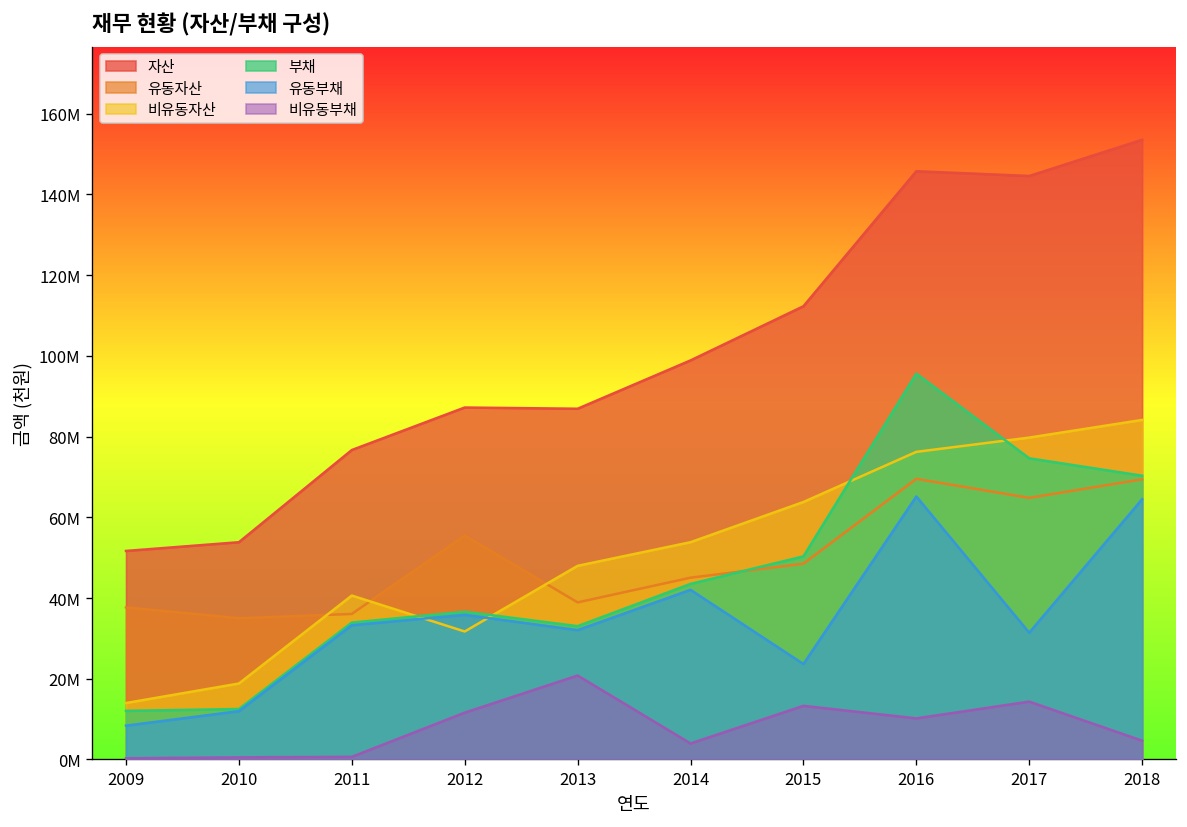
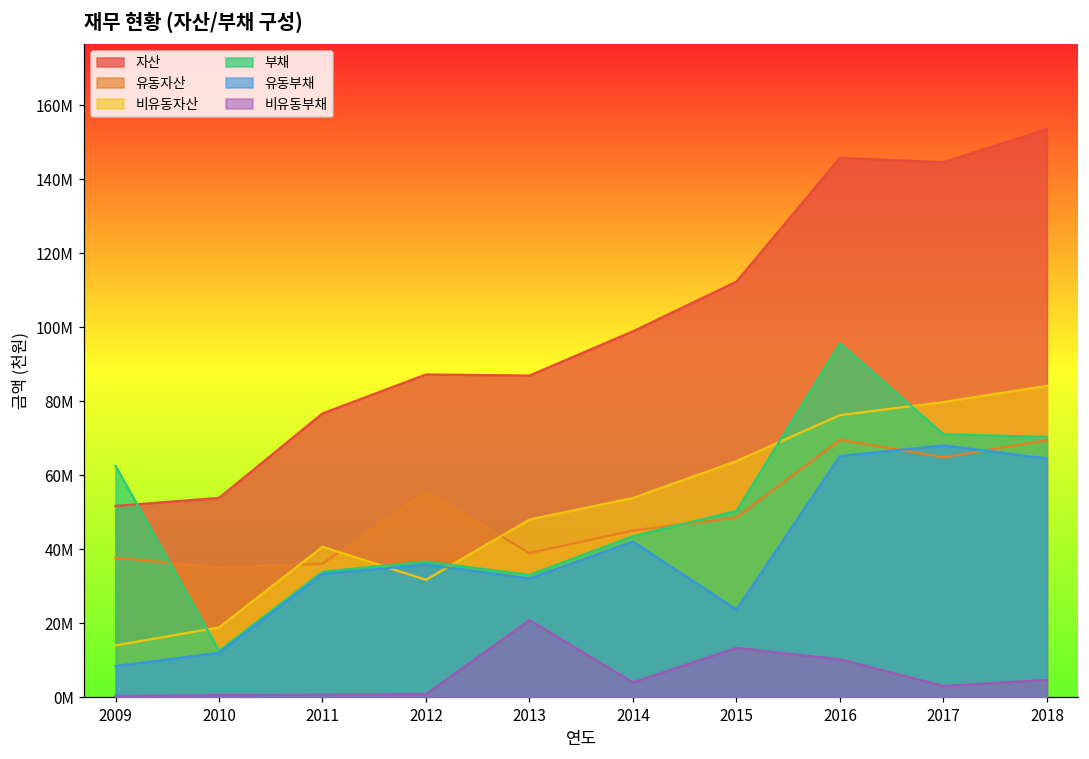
부채, 2009: 12000000 -> 63000000
비유동부채, 2012: 12000000 -> 1000000
부채, 2017: 75000000 -> 71000000
유동부채, 2017: 31000000 -> 68000000
비유동부채, 2017: 14000000 -> 3000000
